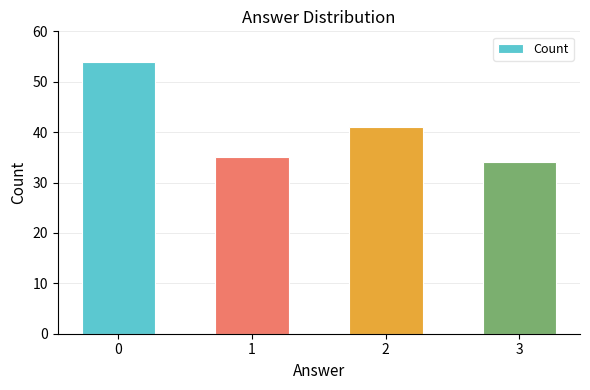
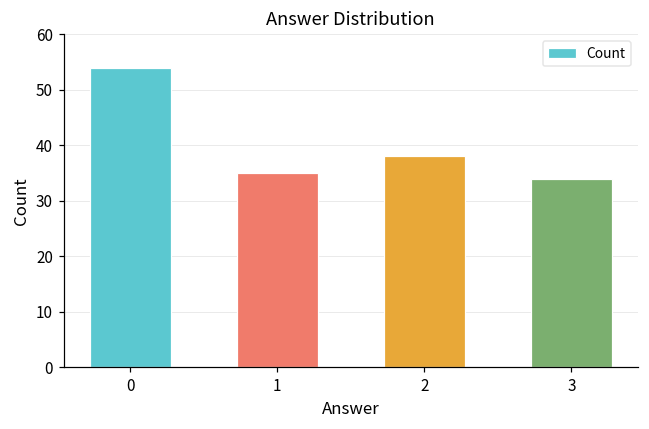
2: 41 -> 38
